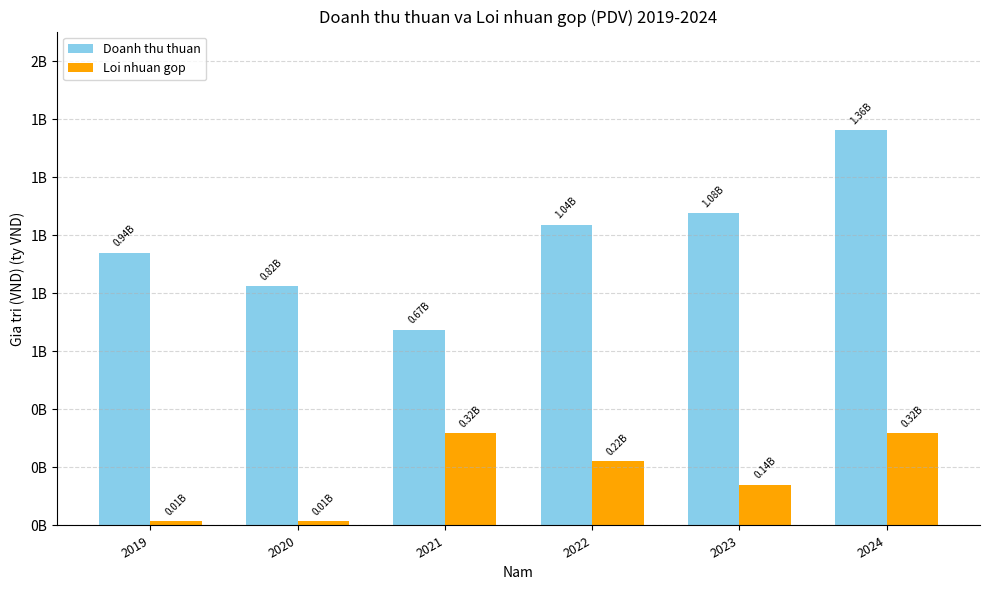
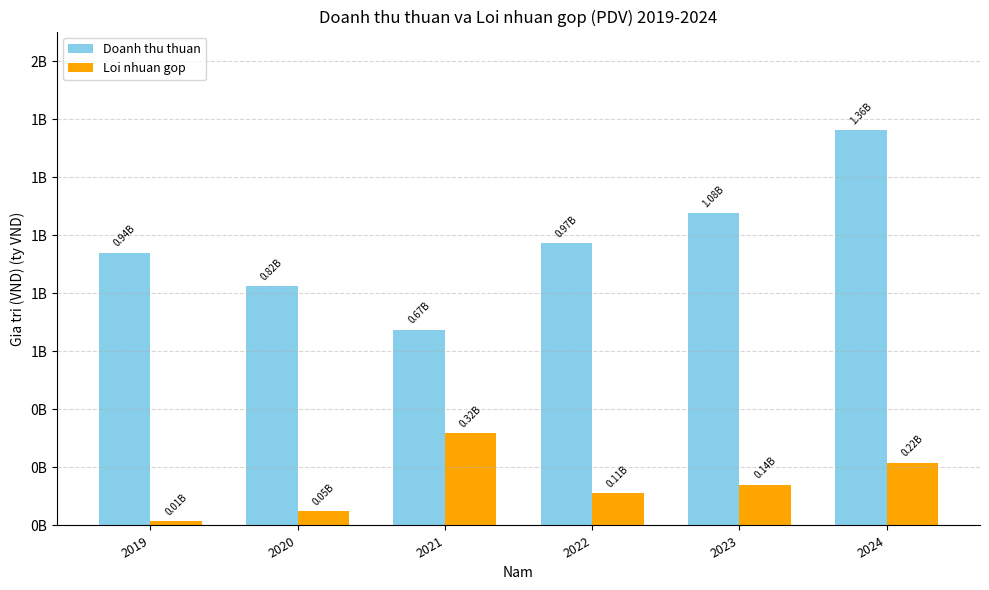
Loi nhuan gop, 2020: 0.01B -> 0.05B
Doanh thu thuan, 2022: 1.04B -> 0.97B
Loi nhuan gop, 2022: 0.22B -> 0.11B
Loi nhuan gop, 2024: 0.32B -> 0.22B
